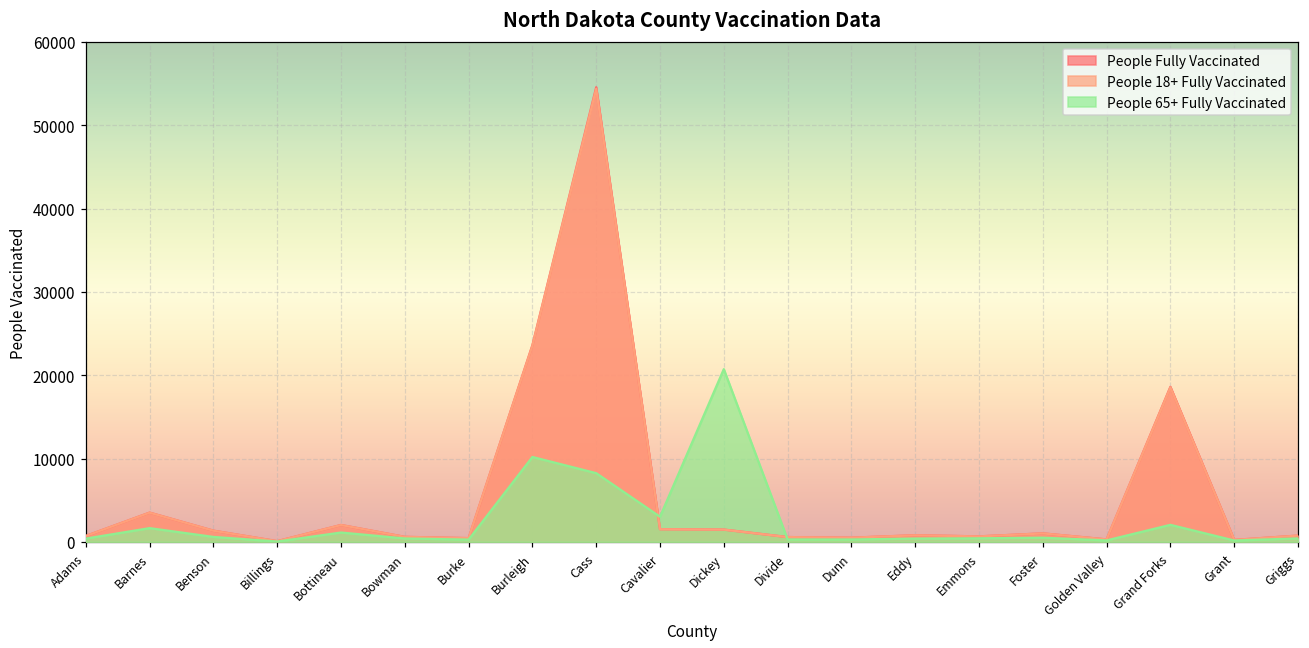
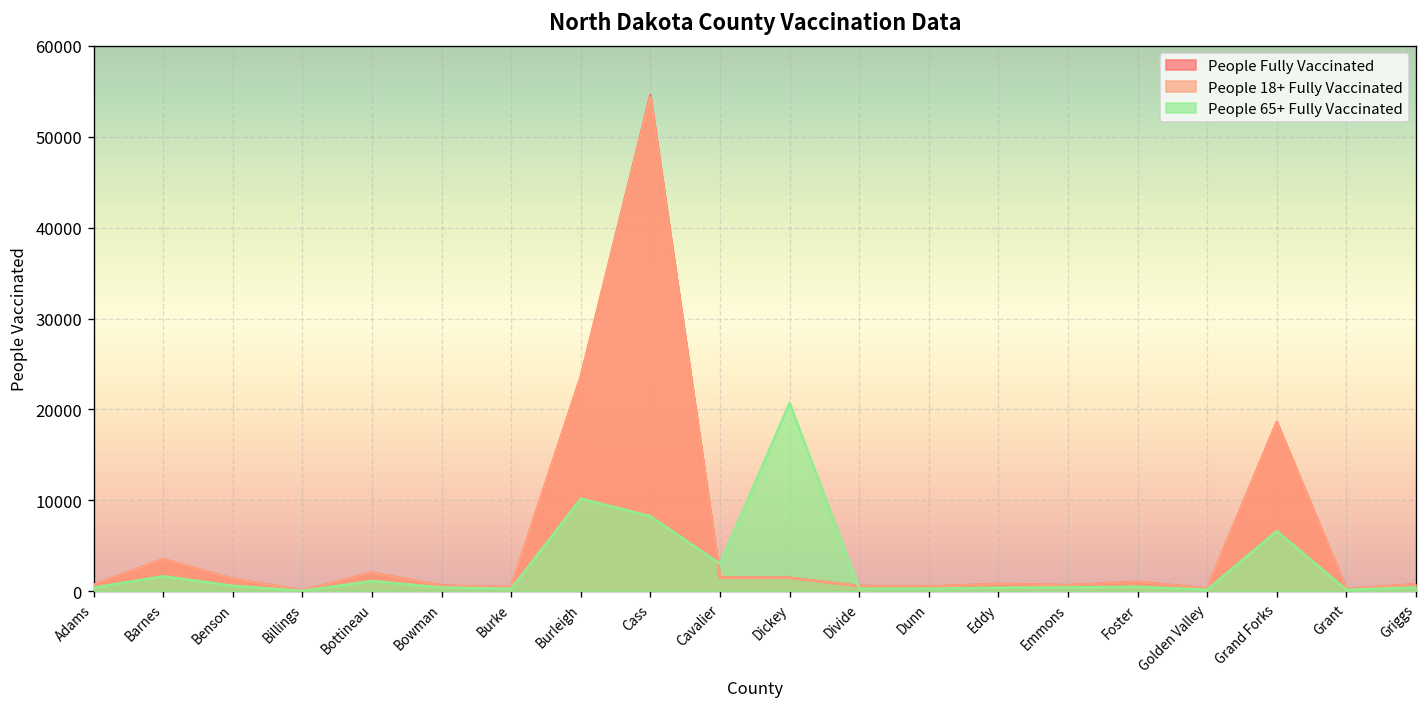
People 65+ Fully Vaccinated, Grand Forks: 2000 -> 7000
